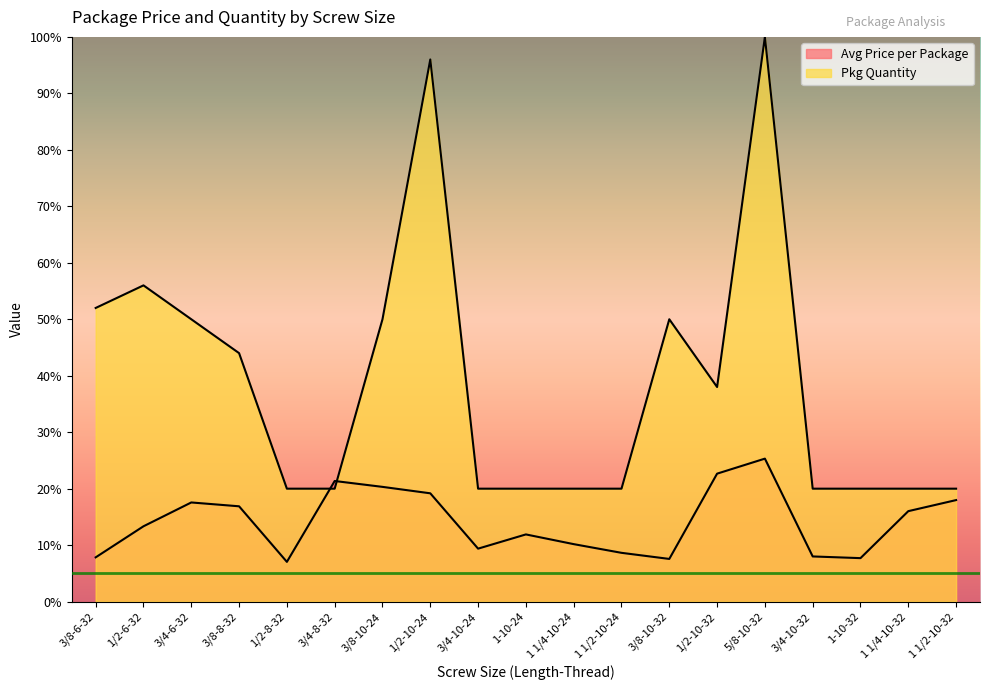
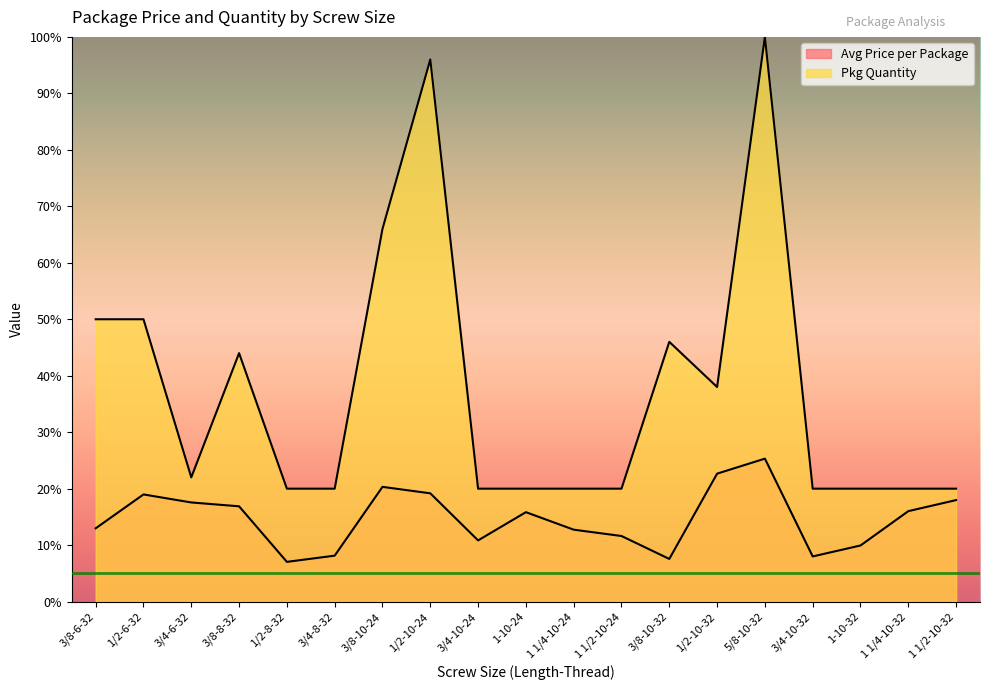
Avg Price per Package, 3/8-6-32: 8% -> 13%
Pkg Quantity, 3/8-6-32: 52% -> 50%
Avg Price per Package, 1/2-6-32: 13% -> 19%
Pkg Quantity, 1/2-6-32: 56% -> 50%
Pkg Quantity, 3/4-6-32: 50% -> 22%
Avg Price per Package, 3/4-8-32: 21% -> 8%
Pkg Quantity, 3/8-10-24: 50% -> 66%
Avg Price per Package, 3/4-10-24: 9% -> 11%
Avg Price per Package, 1-10-24: 12% -> 16%
Avg Price per Package, 1 1/4-10-24: 10% -> 13%
Avg Price per Package, 1 1/2-10-24: 9% -> 12%
Pkg Quantity, 3/8-10-32: 50% -> 46%
Avg Price per Package, 1-10-32: 8% -> 10%
